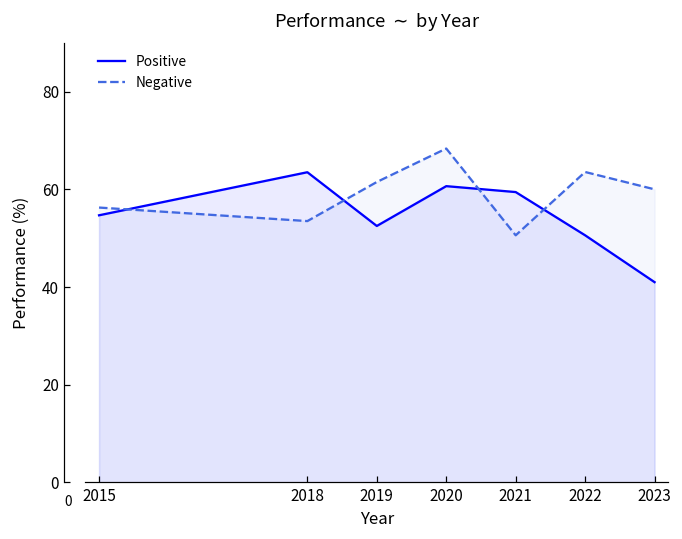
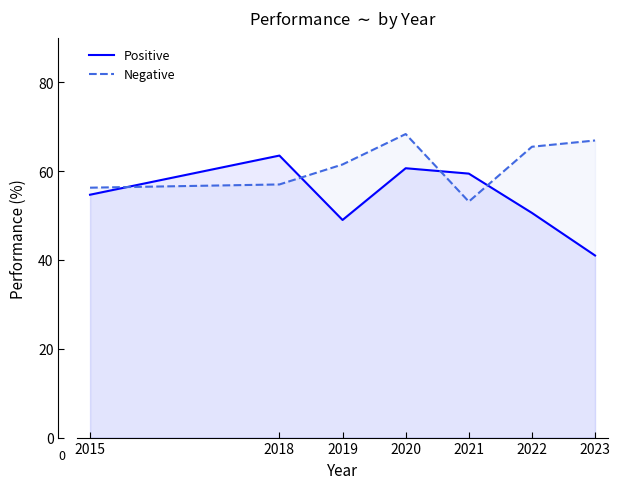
Negative, 2018: 54 -> 57
Positive, 2019: 53 -> 49
Negative, 2021: 51 -> 53
Negative, 2022: 64 -> 65
Negative, 2023: 60 -> 67
